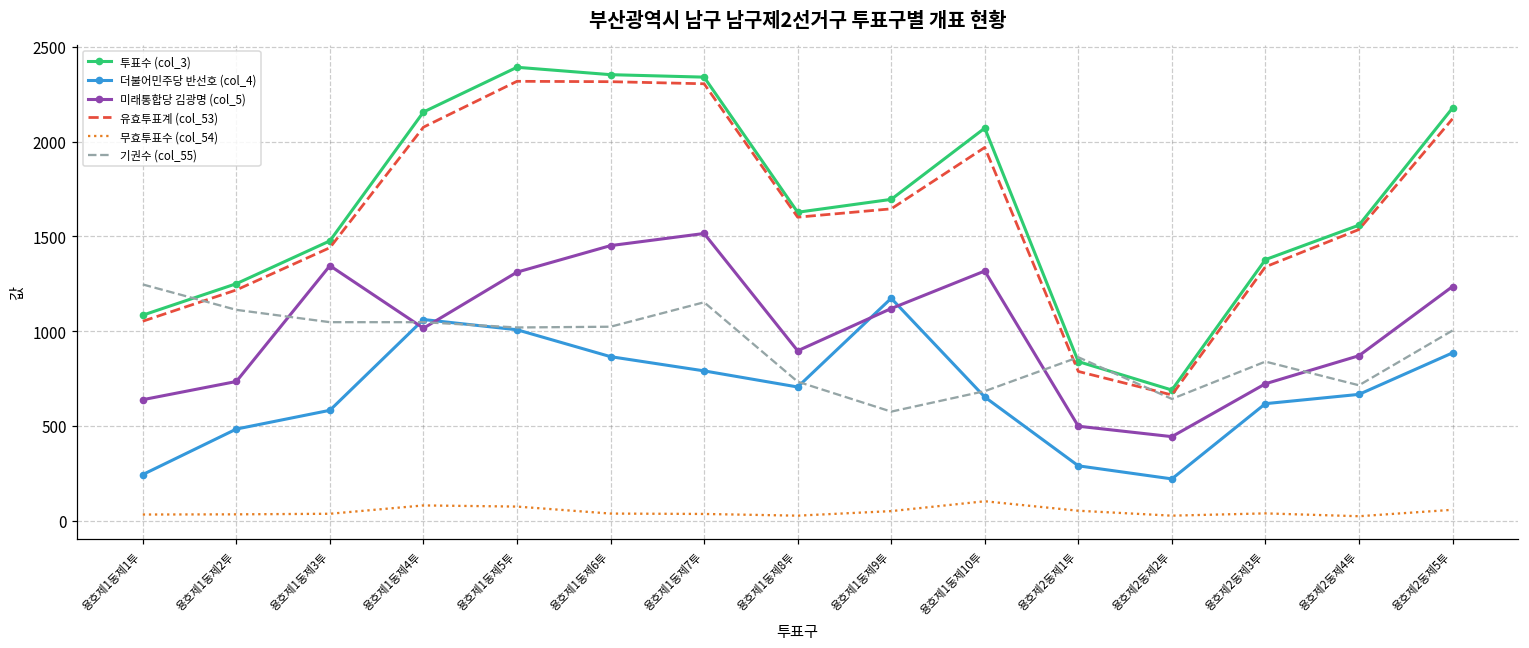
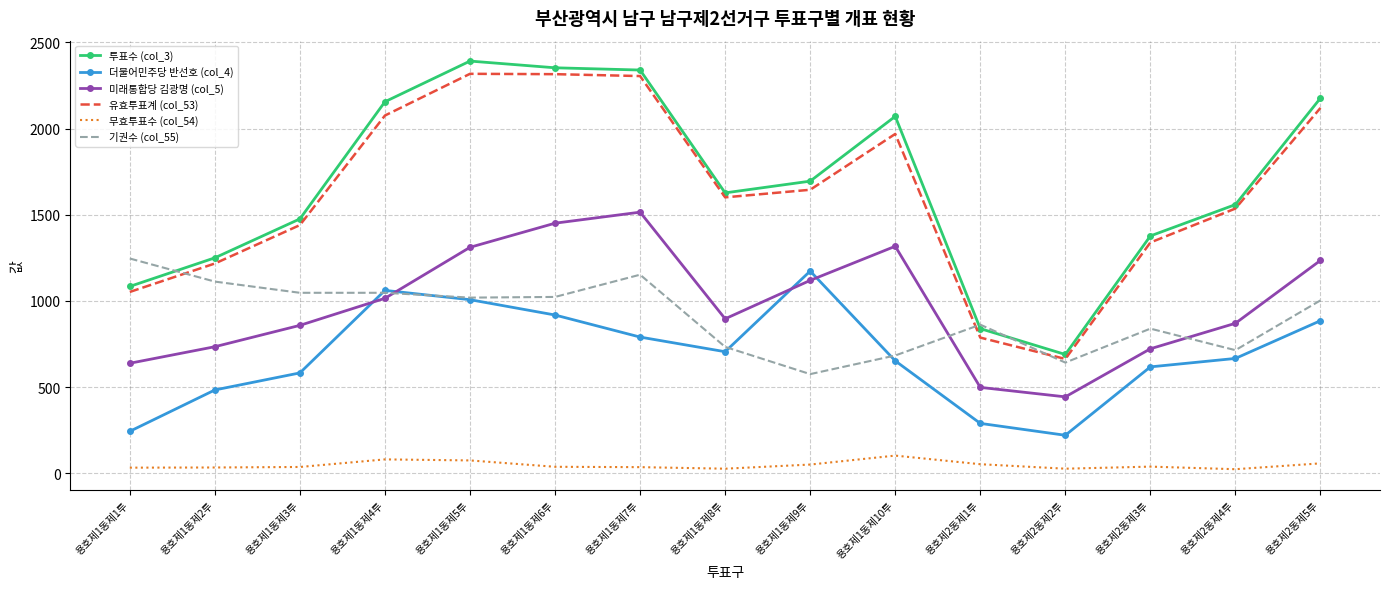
미래통합당 김광명 (col_5), 용호제1동제3투: 1350 -> 860
더불어민주당 반선호 (col_4), 용호제1동제6투: 870 -> 920
